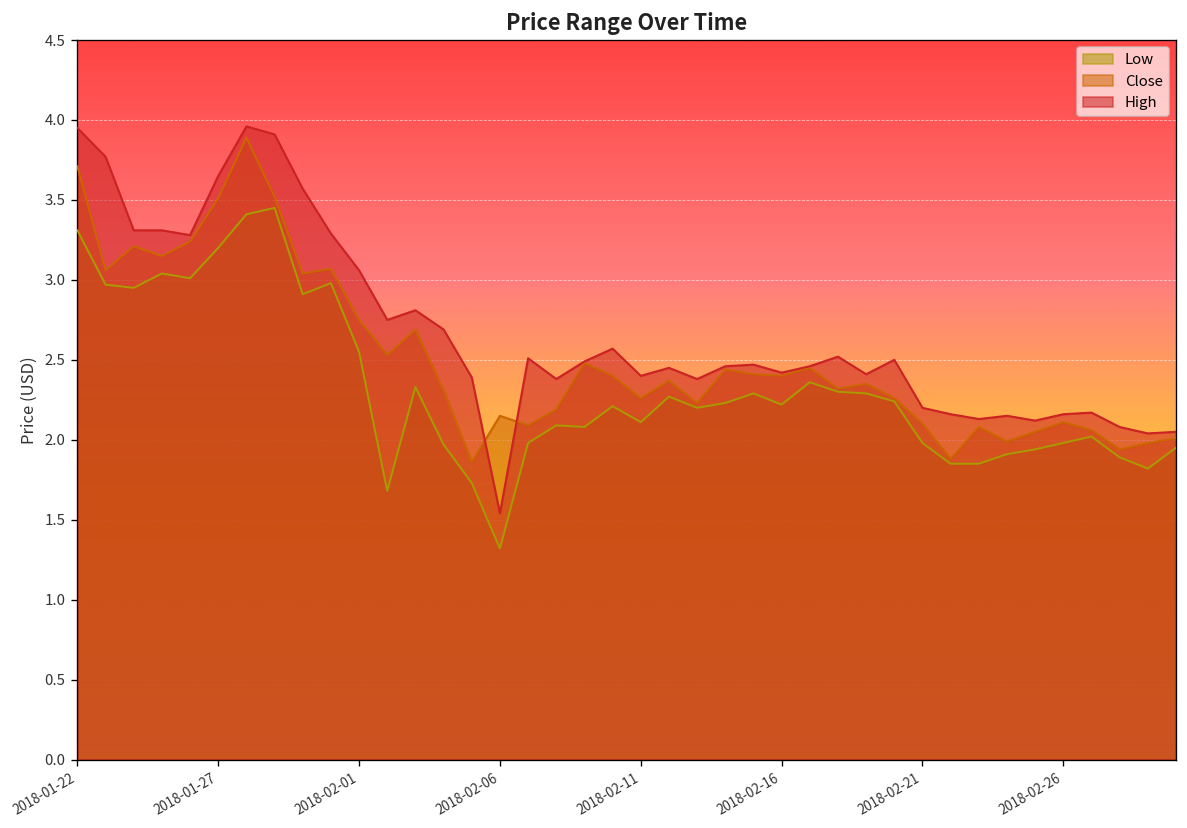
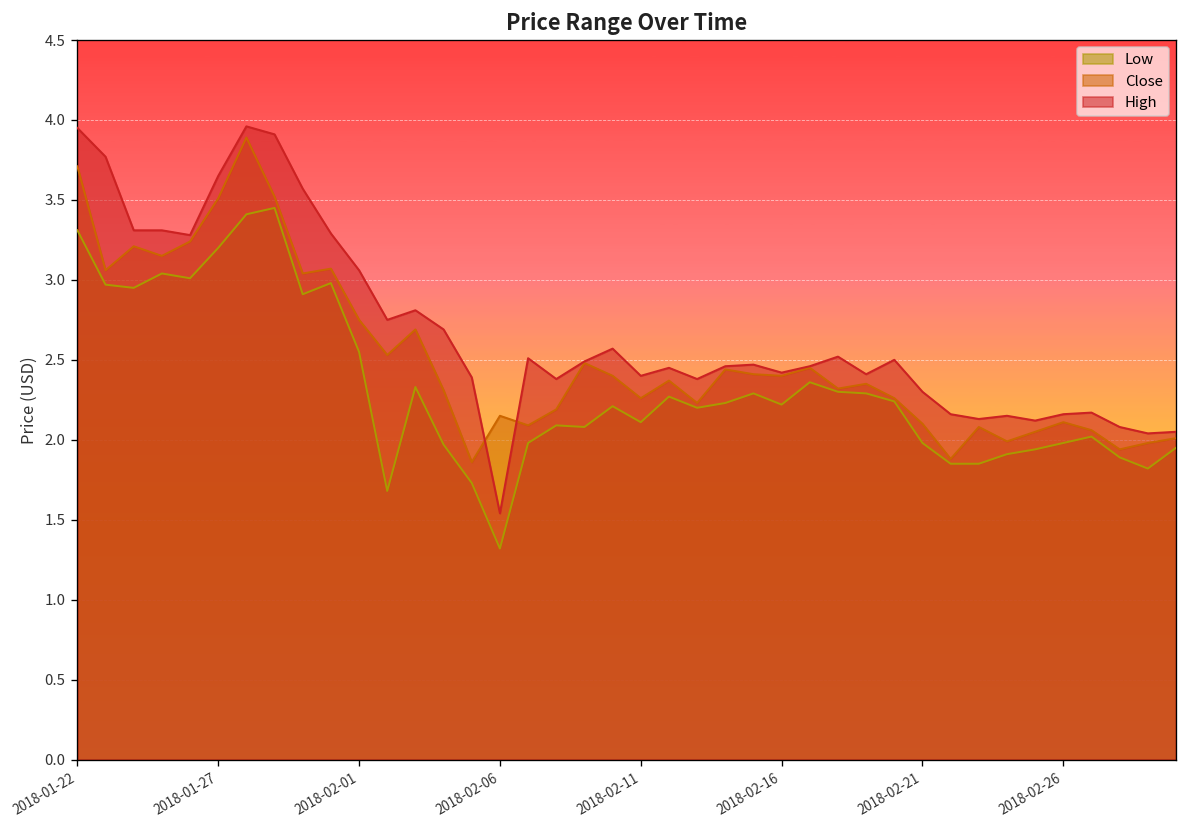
High, 2018-02-21: 2.2 -> 2.3
